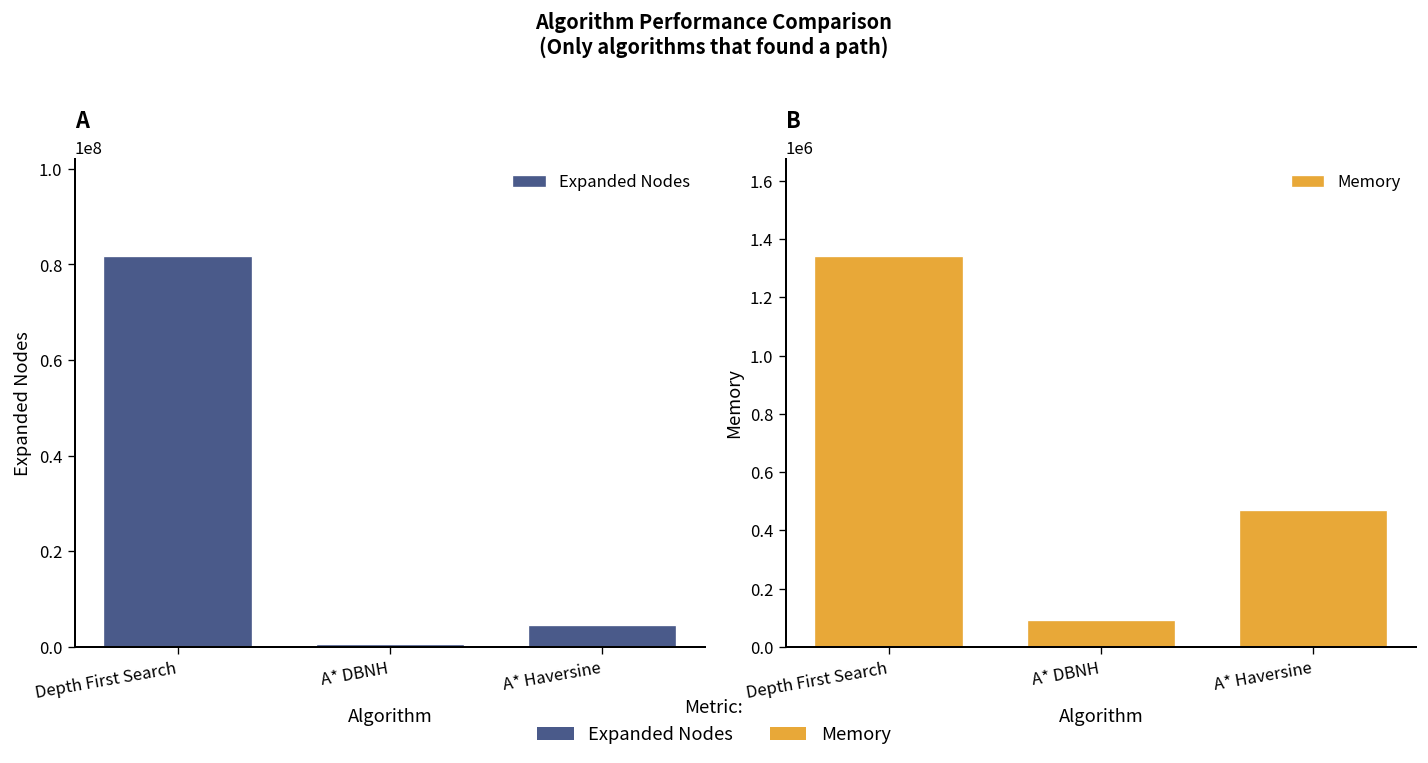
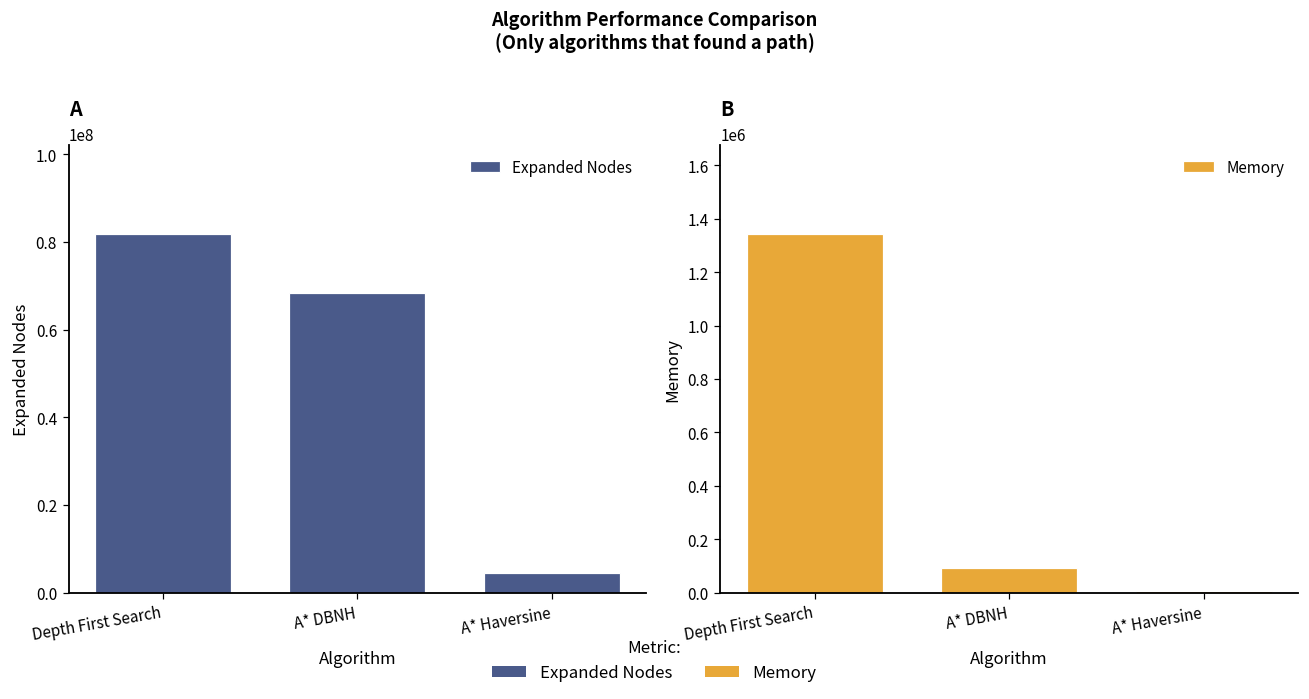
A, A* DBNH: 1000000 -> 68000000
B, A* Haversine: 470000 -> 0
